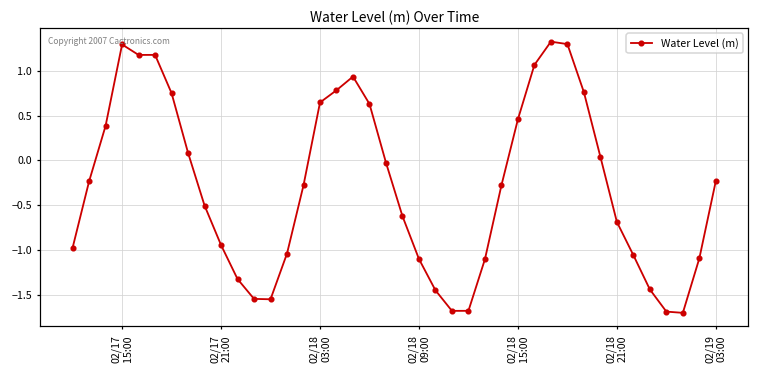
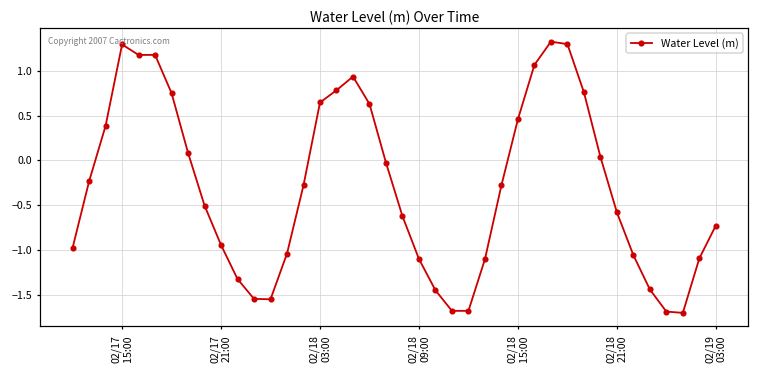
02/18 21:00: -0.7 -> -0.6
02/19 03:00: -0.2 -> -0.7
